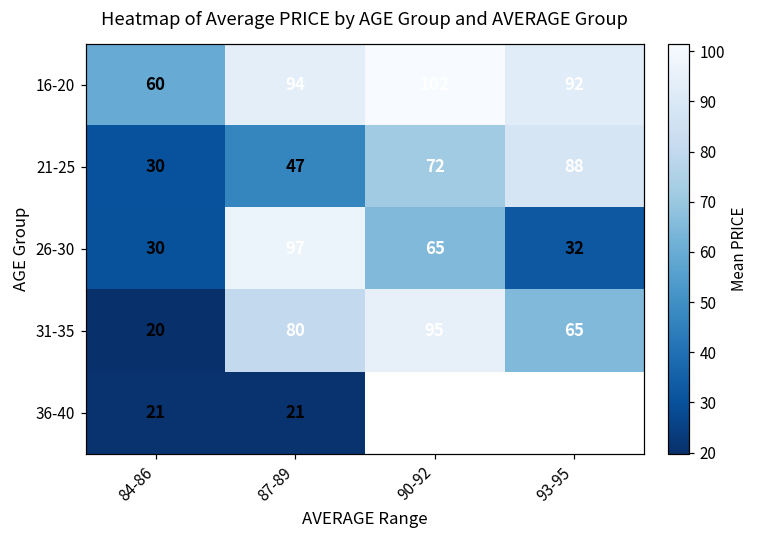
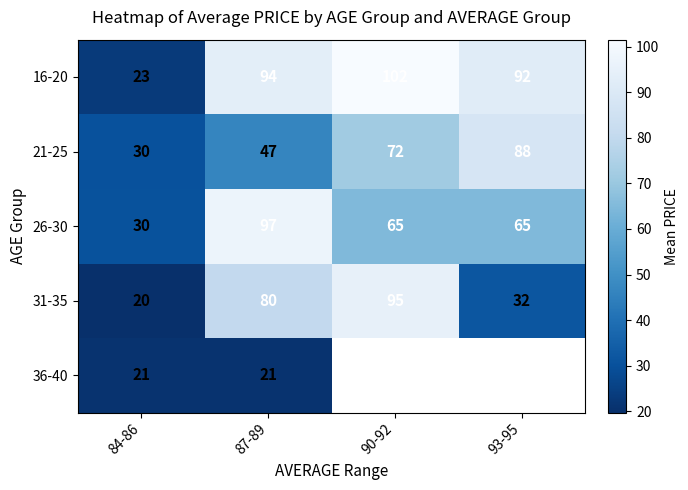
16-20, 84-86: 60 -> 23
26-30, 93-95: 32 -> 65
31-35, 93-95: 65 -> 32
